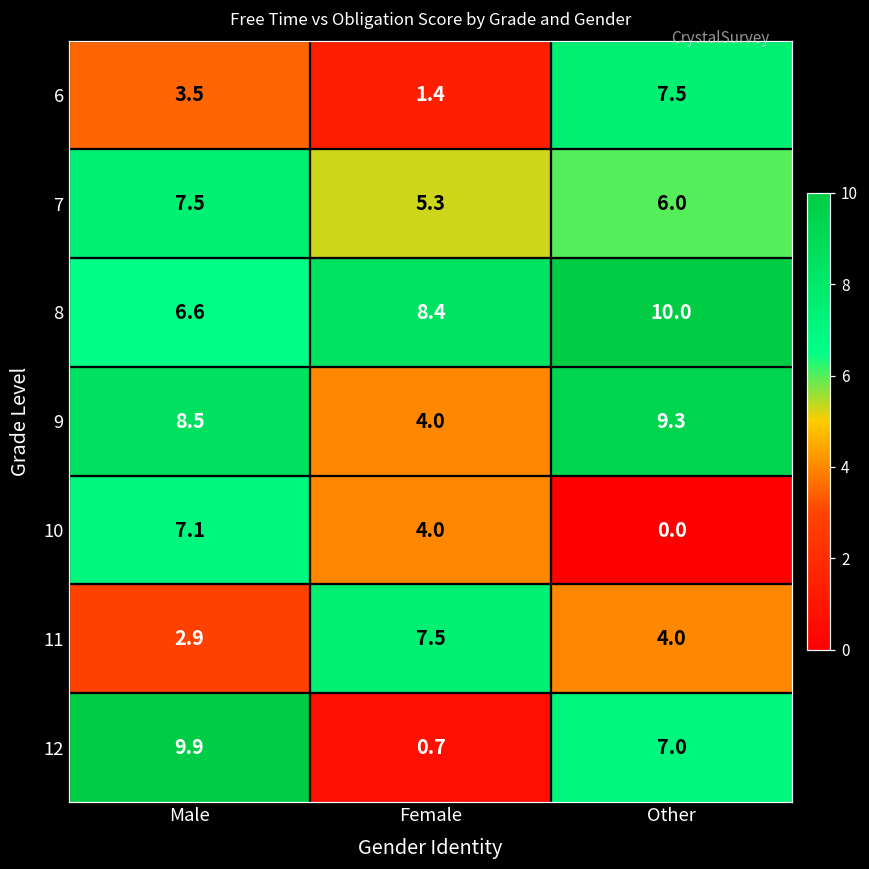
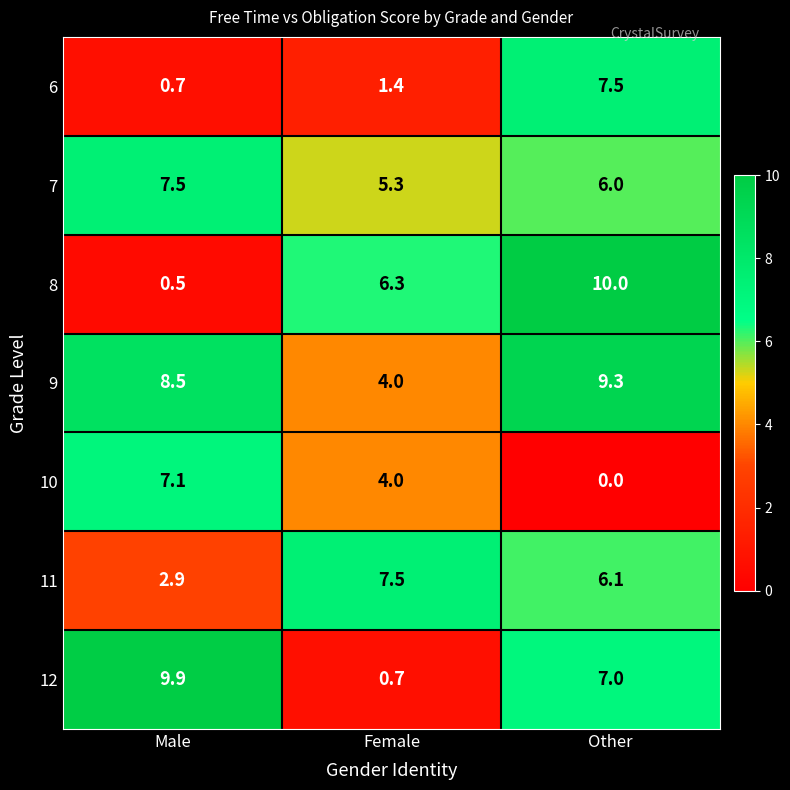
6, Male: 3.5 -> 0.7
8, Male: 6.6 -> 0.5
8, Female: 8.4 -> 6.3
11, Other: 4.0 -> 6.1
